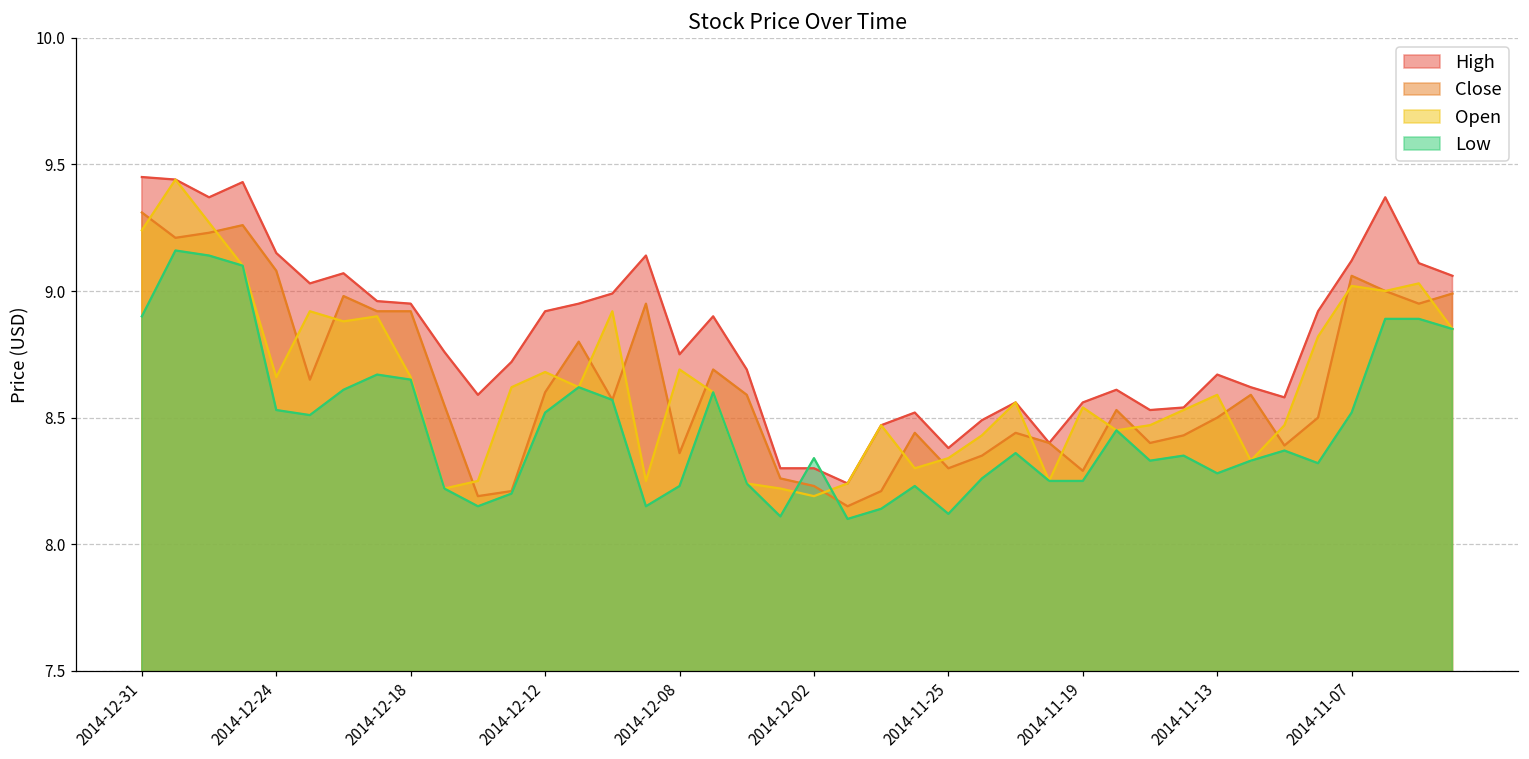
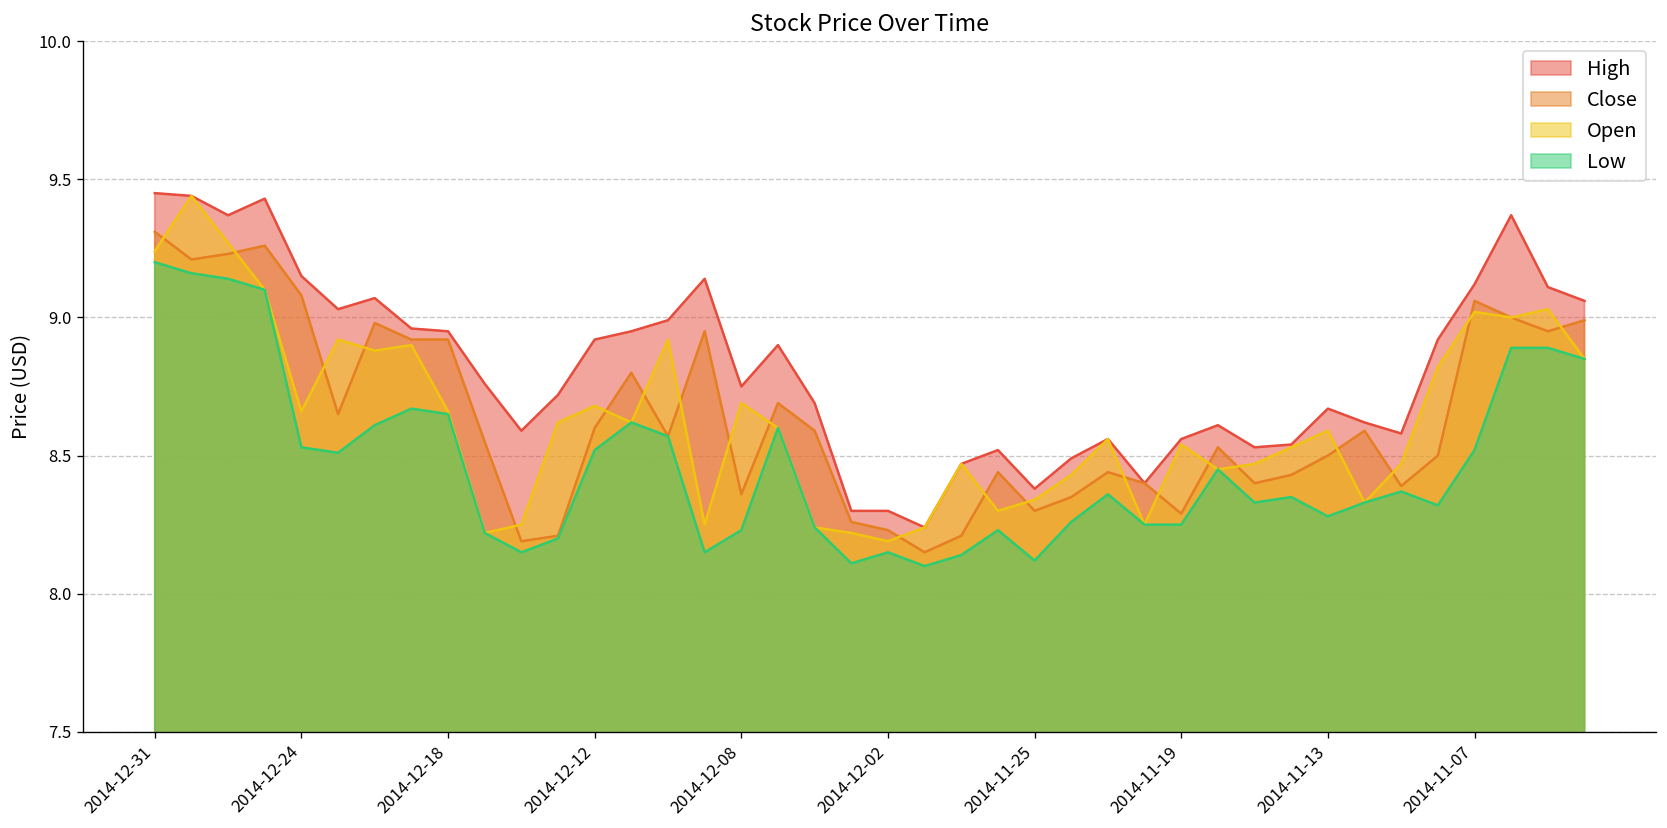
Low, 2014-12-31: 8.9 -> 9.2
Low, 2014-12-02: 8.34 -> 8.15
